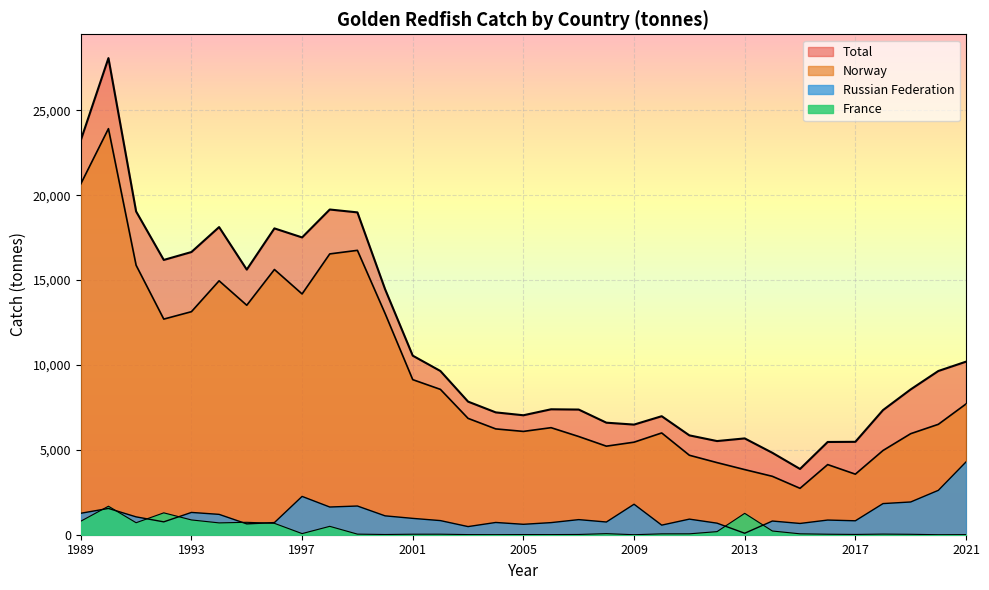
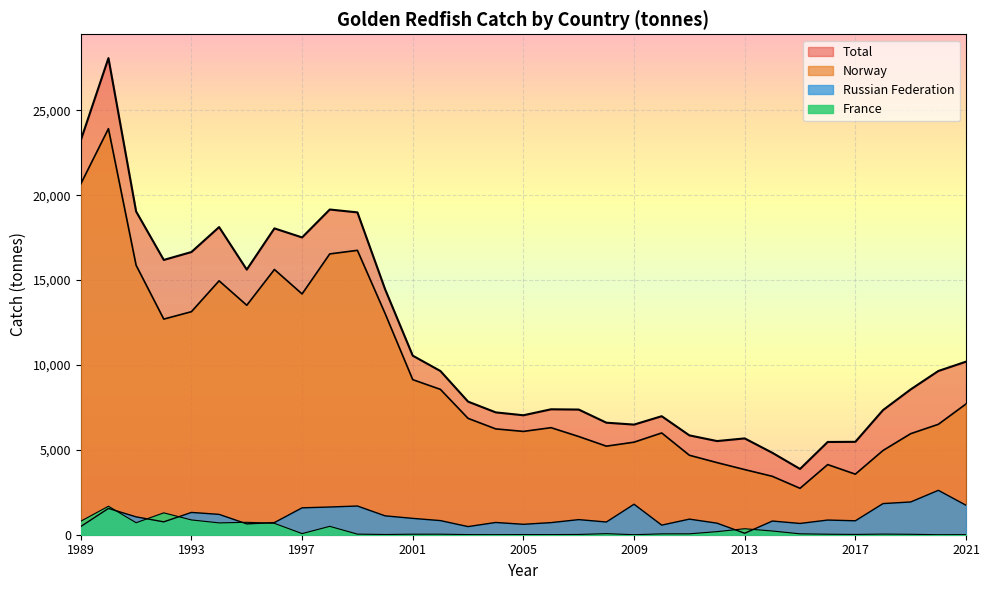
Russian Federation, 1989: 1,300 -> 500
Russian Federation, 1997: 2,300 -> 1,600
France, 2013: 1,300 -> 400
Russian Federation, 2021: 4,300 -> 1,700
